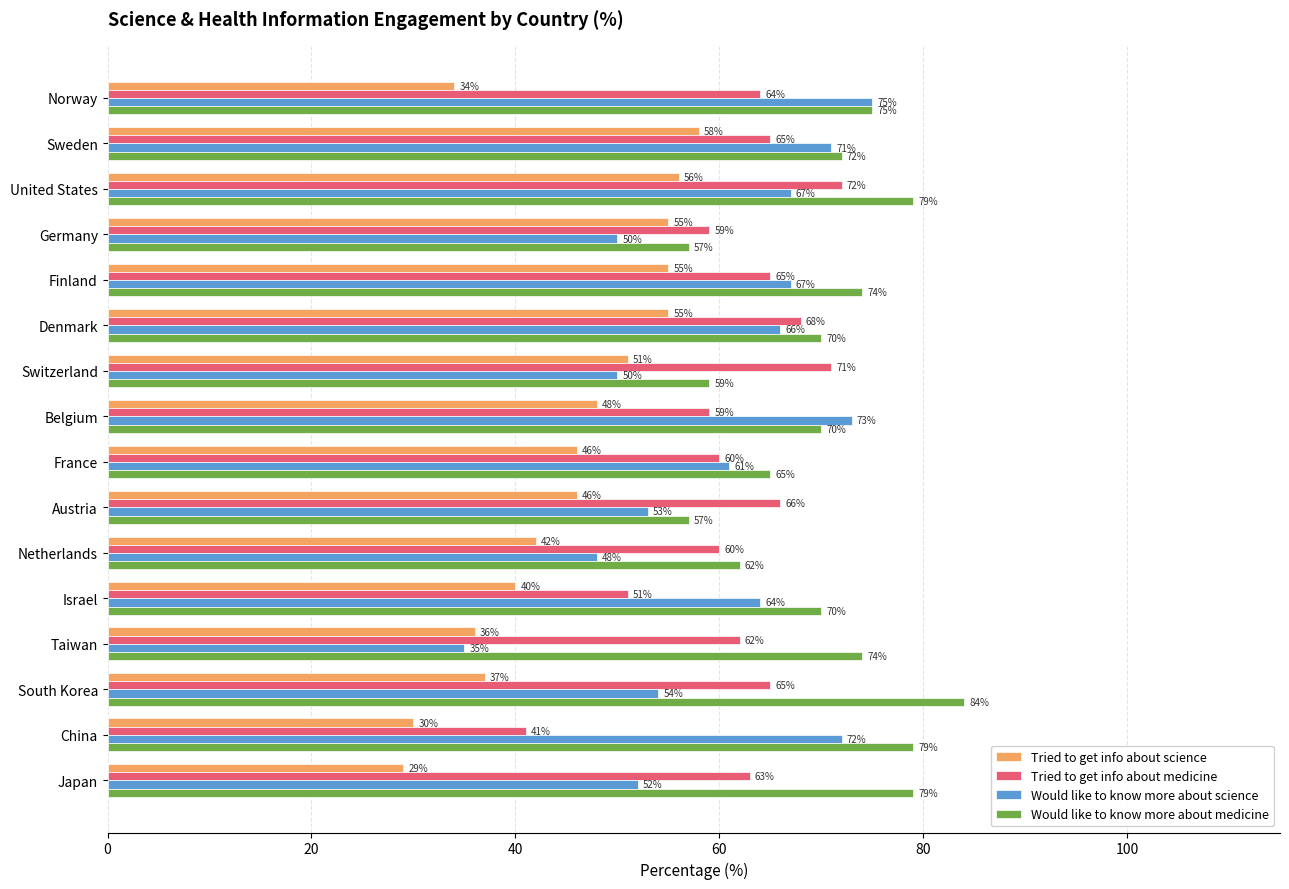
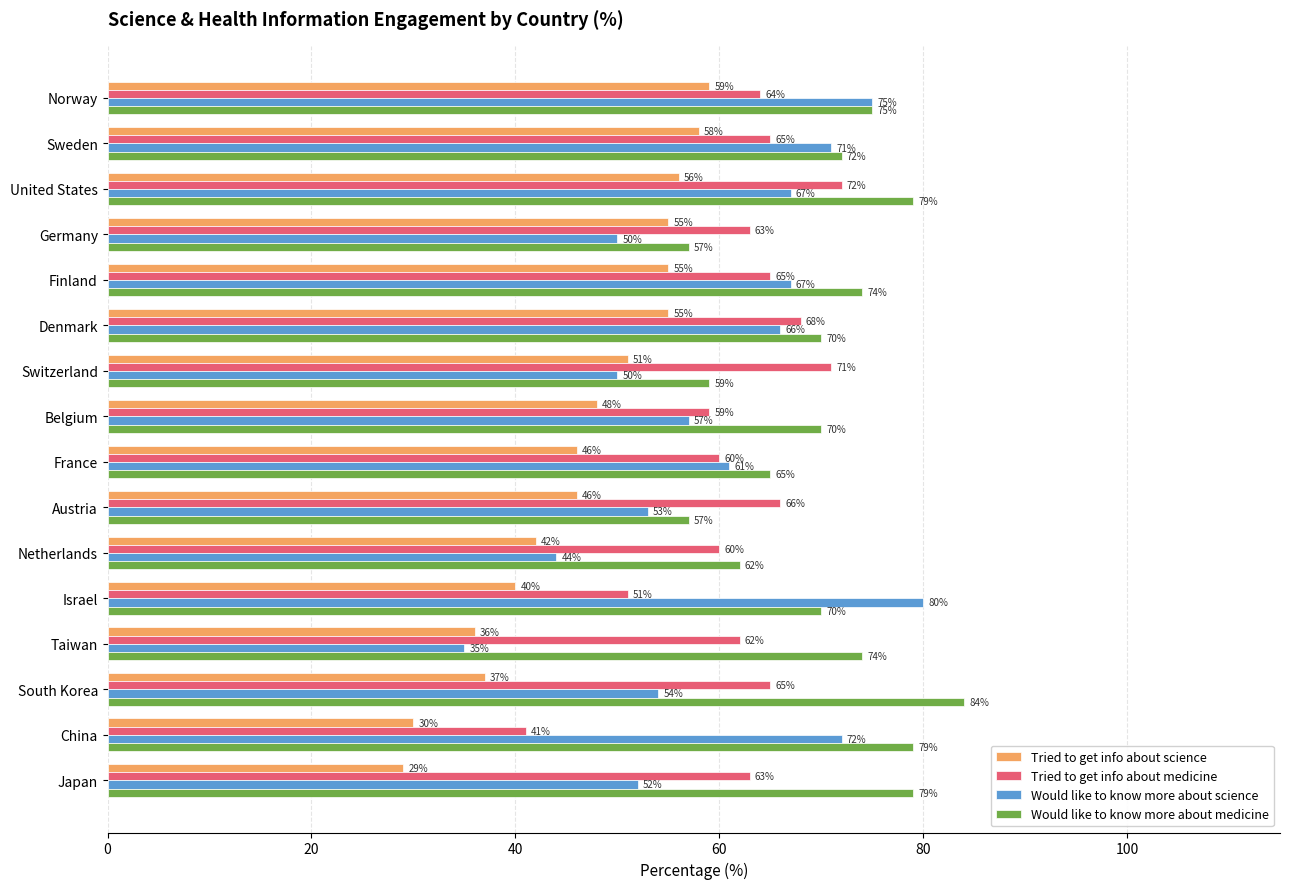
Tried to get info about science, Norway: 34% -> 59%
Tried to get info about medicine, Germany: 59% -> 63%
Would like to know more about science, Belgium: 73% -> 57%
Would like to know more about science, Netherlands: 48% -> 44%
Would like to know more about science, Israel: 64% -> 80%
